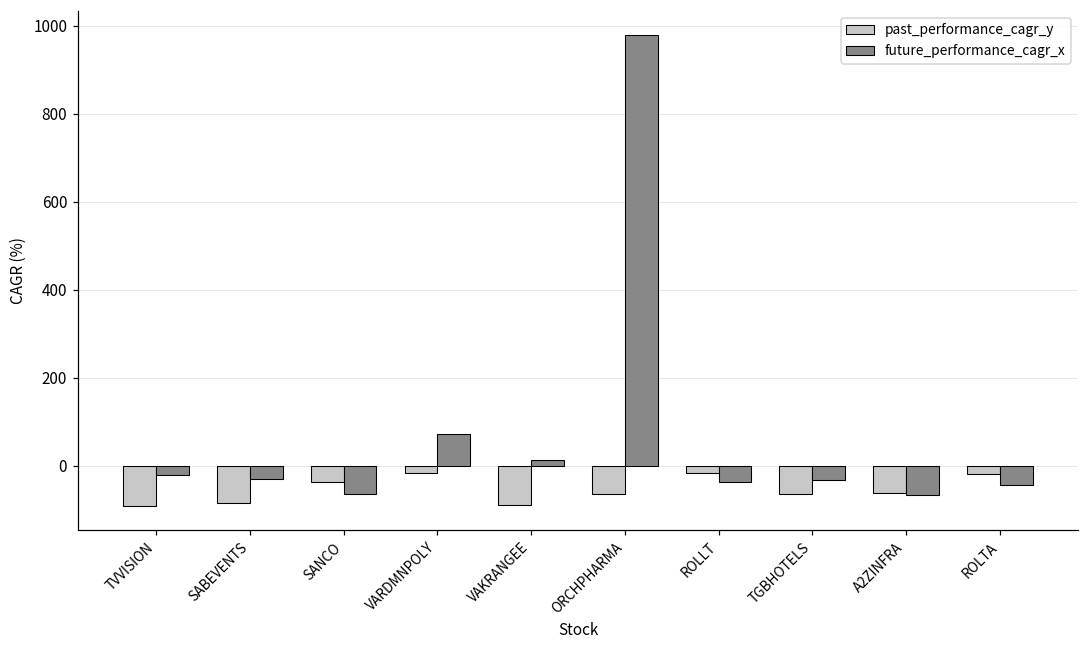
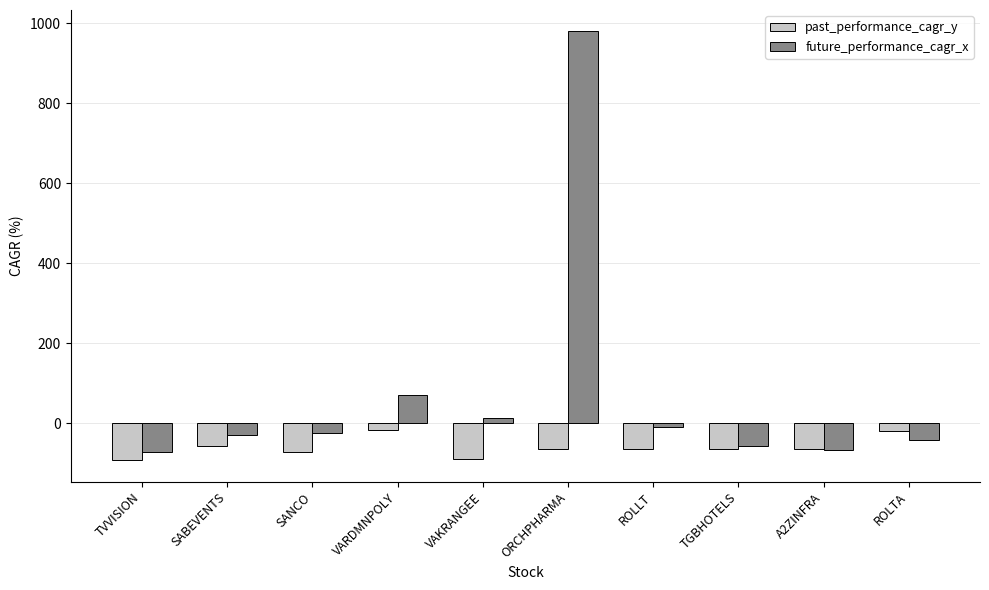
future_performance_cagr_x, TVVISION: -20 -> -70
past_performance_cagr_y, SABEVENTS: -80 -> -60
past_performance_cagr_y, SANCO: -40 -> -70
future_performance_cagr_x, SANCO: -70 -> -30
past_performance_cagr_y, ROLLT: -20 -> -70
future_performance_cagr_x, ROLLT: -40 -> -10
future_performance_cagr_x, TGBHOTELS: -30 -> -60
